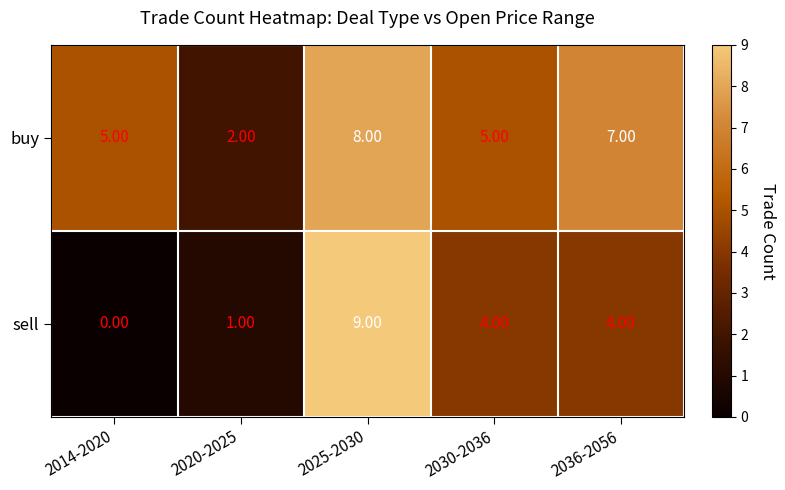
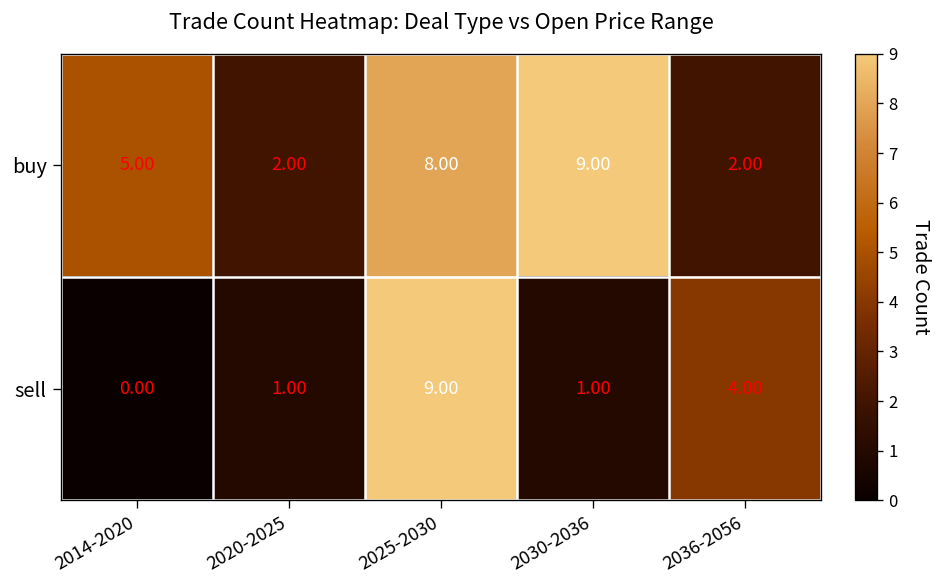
buy, 2030-2036: 5.00 -> 9.00
buy, 2036-2056: 7.00 -> 2.00
sell, 2030-2036: 4.00 -> 1.00
